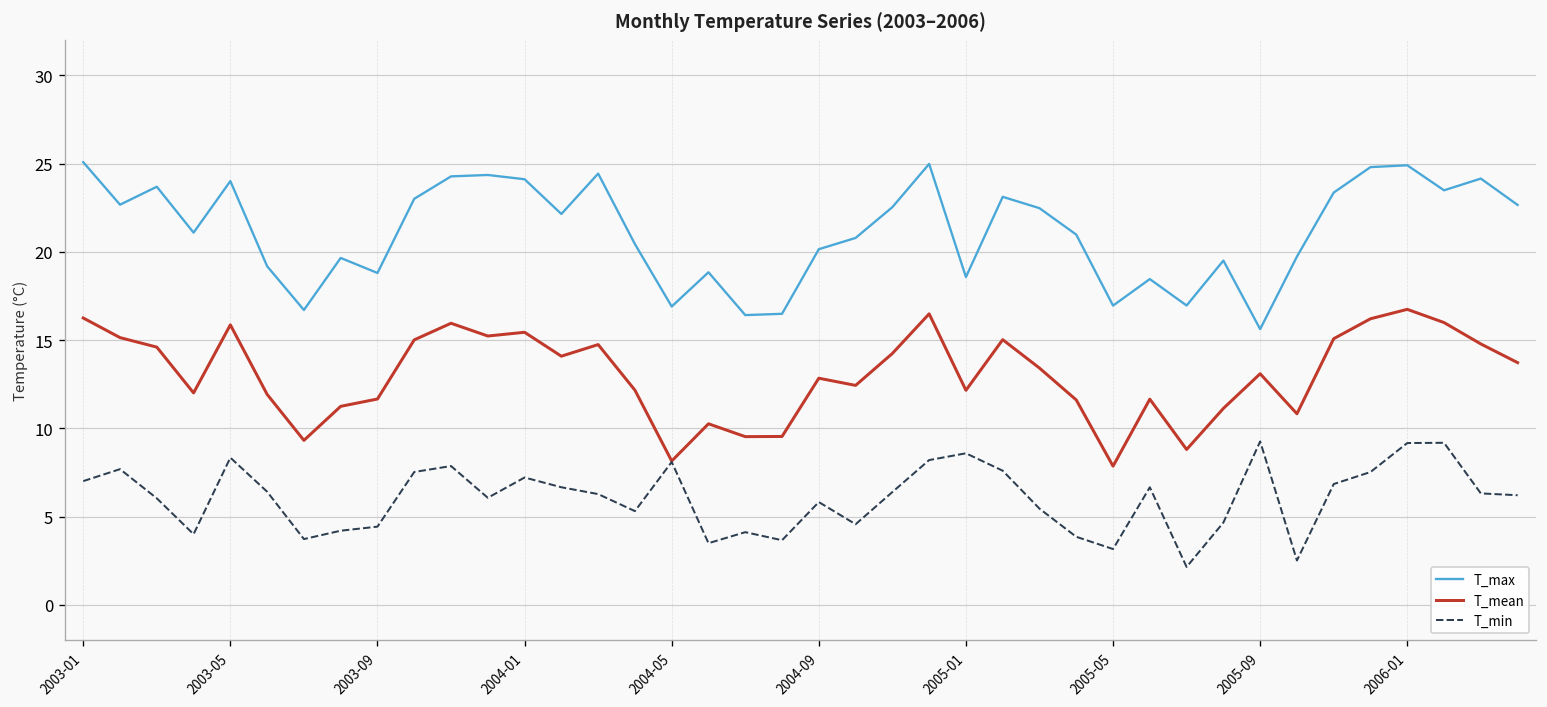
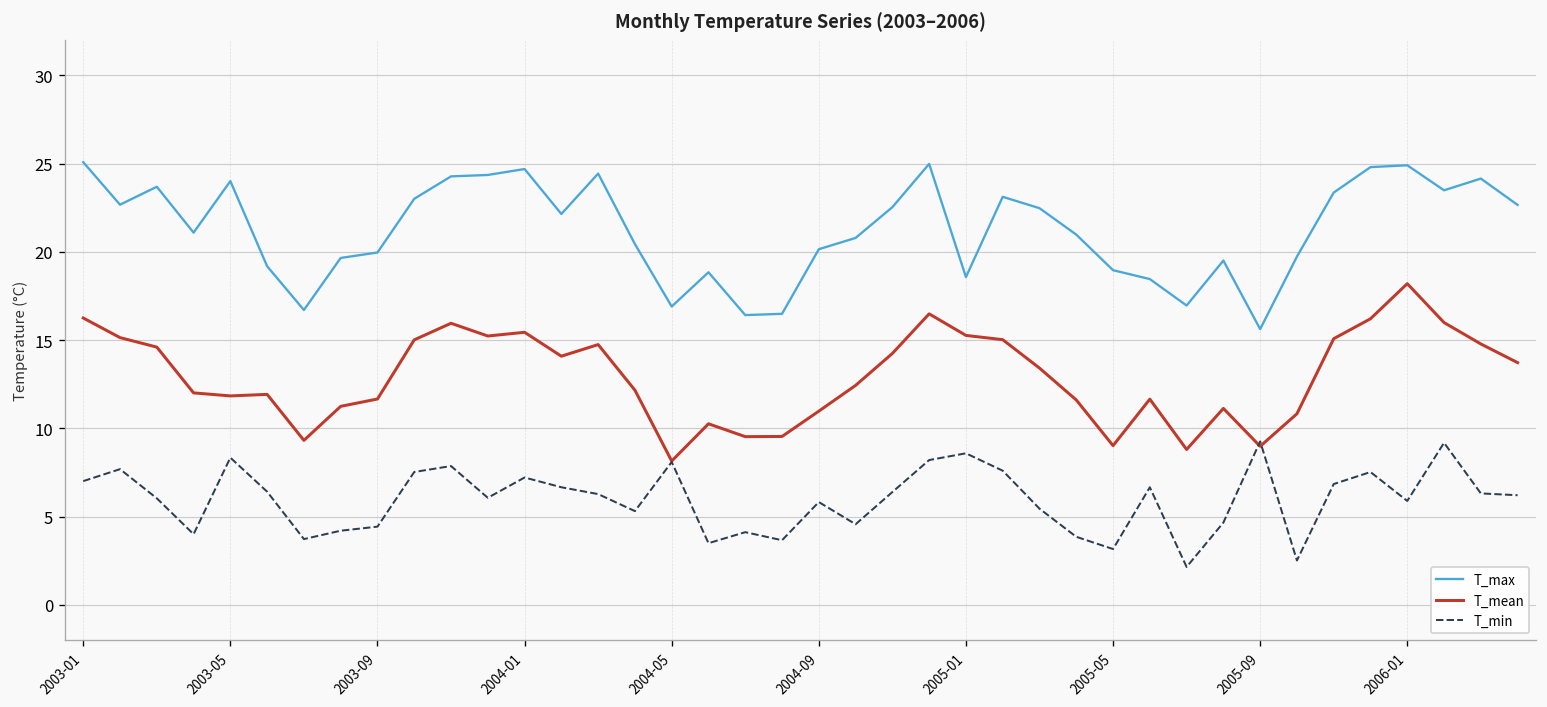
T_mean, 2003-05: 15.9 -> 11.8
T_max, 2003-09: 18.8 -> 20.0
T_max, 2004-01: 24.1 -> 24.7
T_mean, 2004-09: 12.8 -> 11.0
T_mean, 2005-01: 12.2 -> 15.3
T_max, 2005-05: 17.0 -> 19.0
T_mean, 2005-05: 7.9 -> 9.0
T_mean, 2005-09: 13.1 -> 9.0
T_mean, 2006-01: 16.7 -> 18.2
T_min, 2006-01: 9.2 -> 5.9
